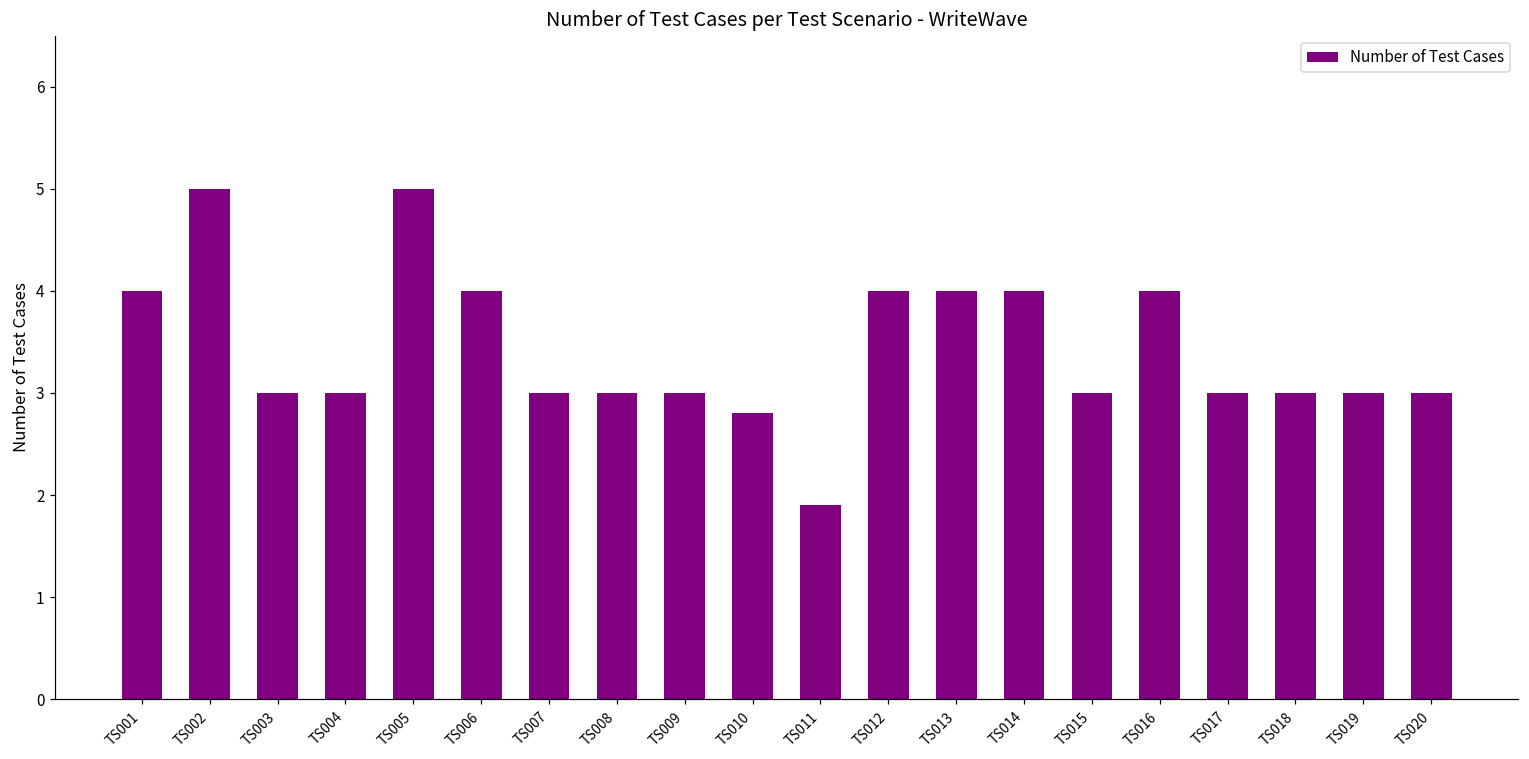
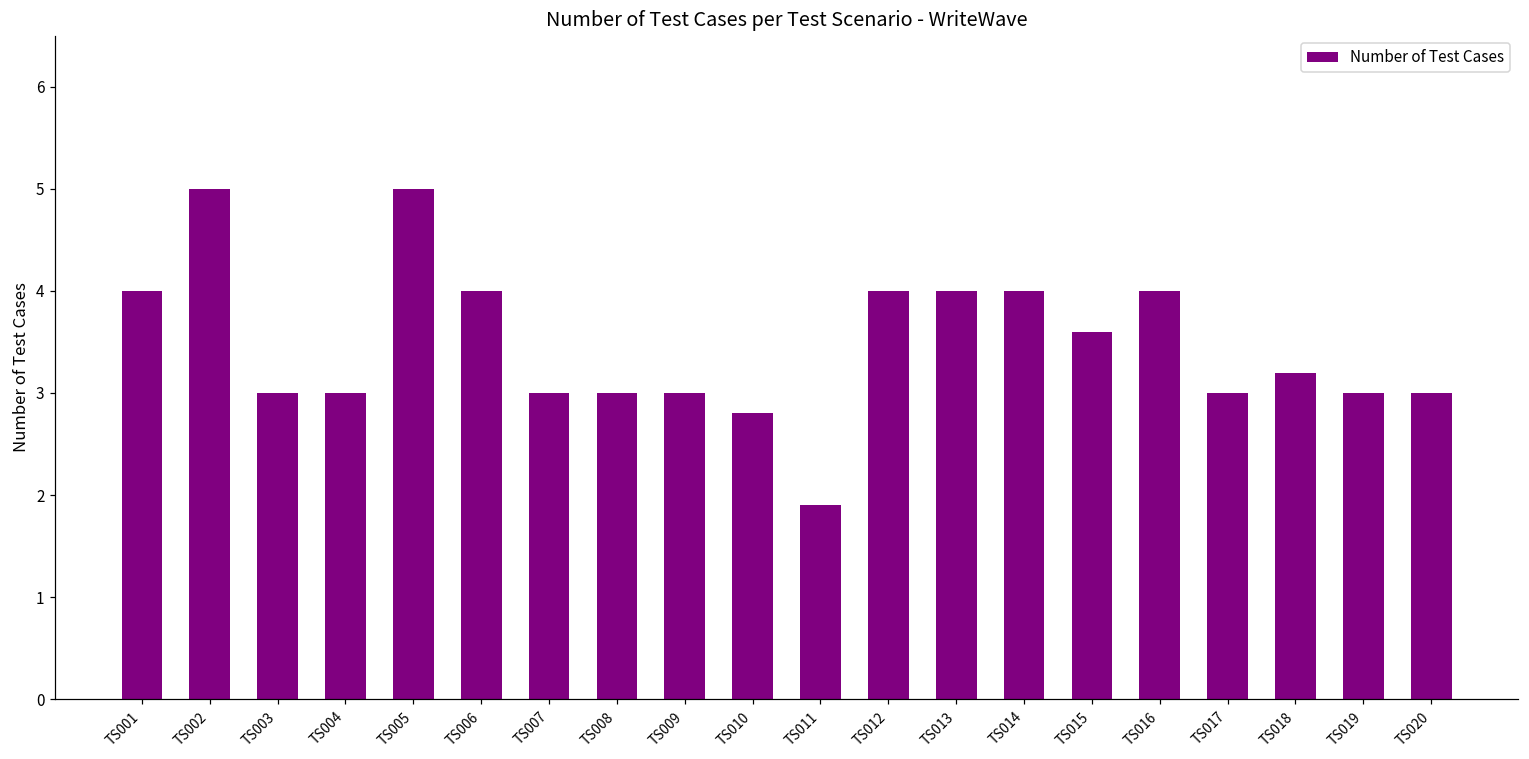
TS015: 3.0 -> 3.6
TS018: 3.0 -> 3.2
